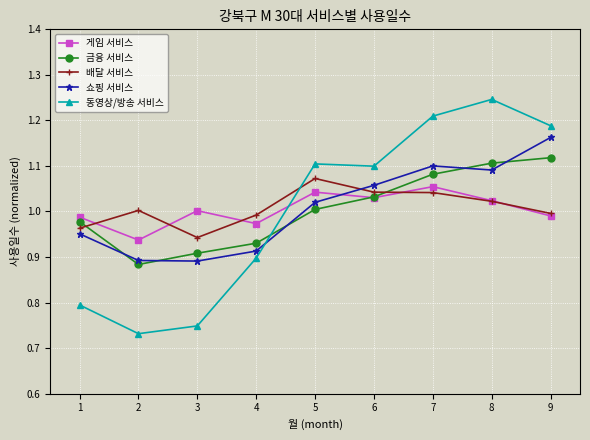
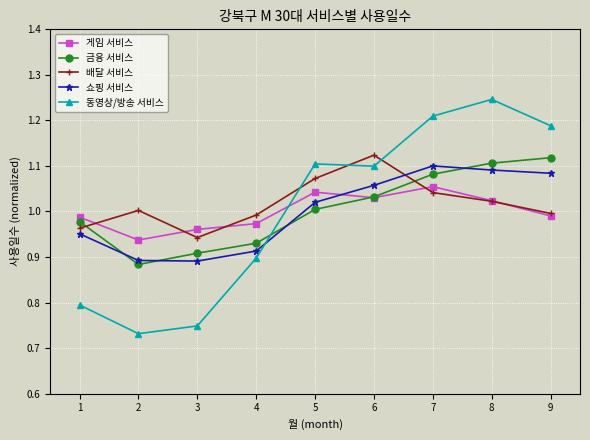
게임 서비스, 3: 1.00 -> 0.96
배달 서비스, 6: 1.04 -> 1.12
쇼핑 서비스, 9: 1.16 -> 1.08
